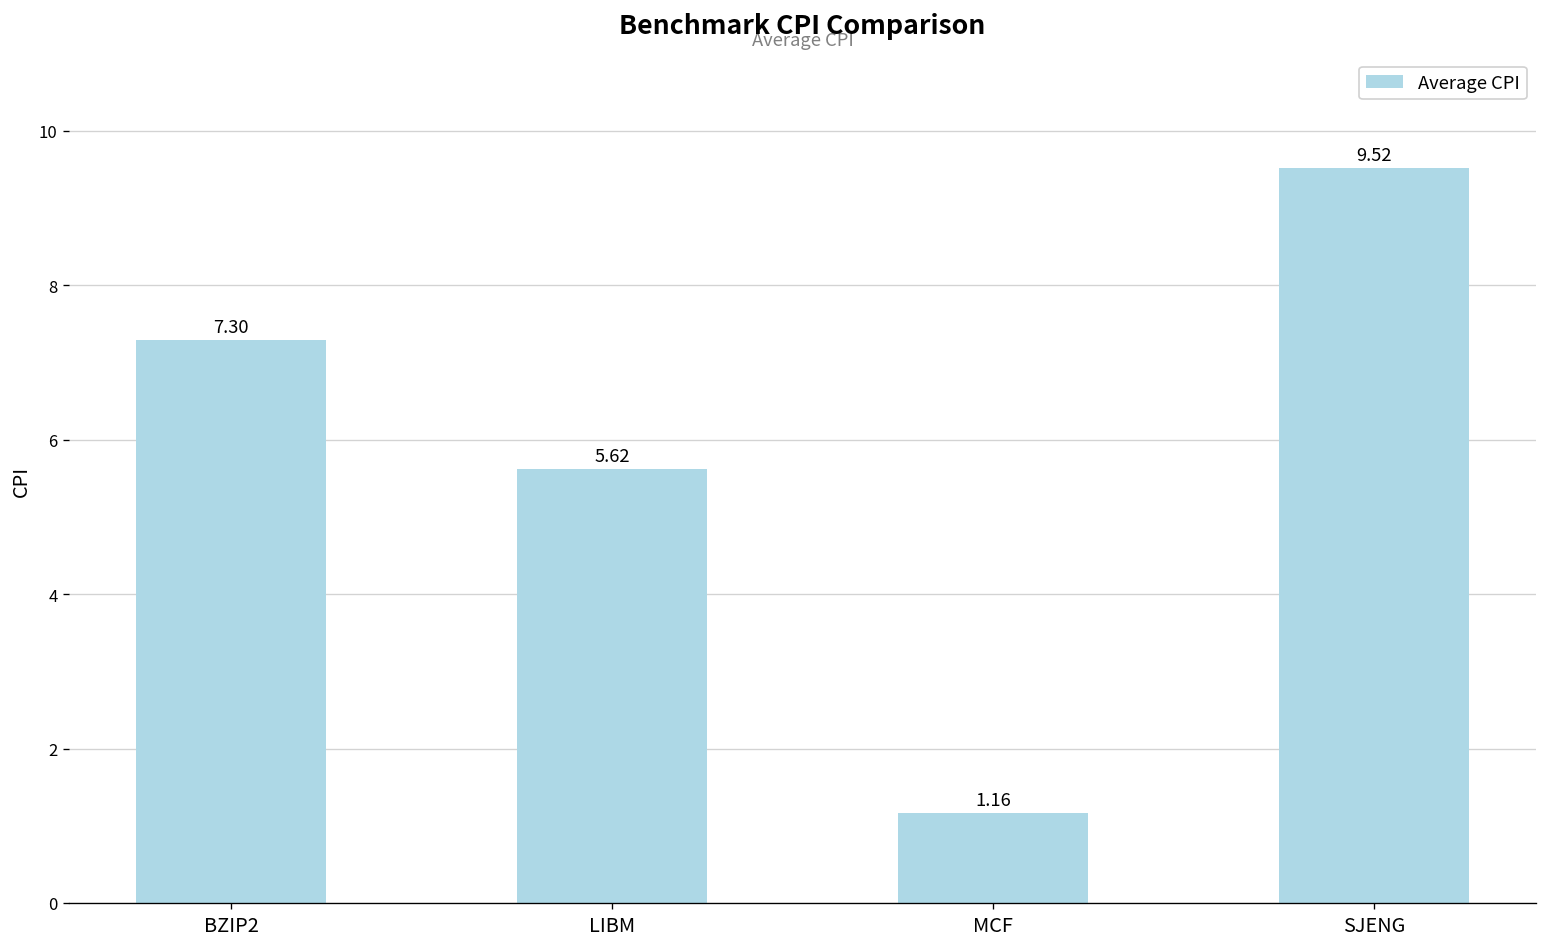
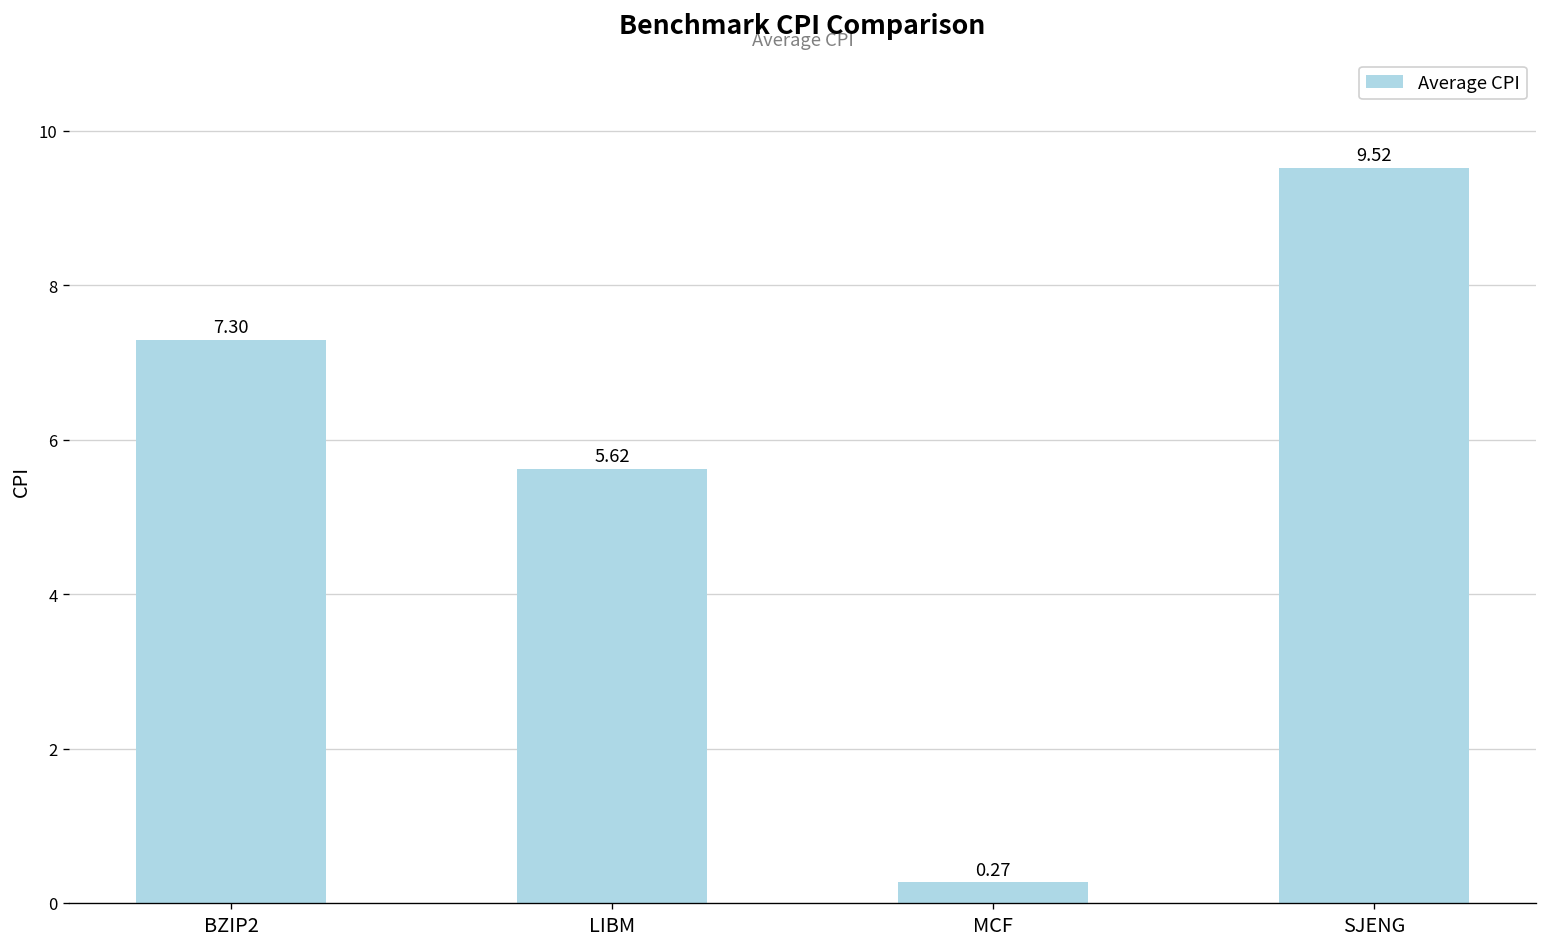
MCF: 1.16 -> 0.27
